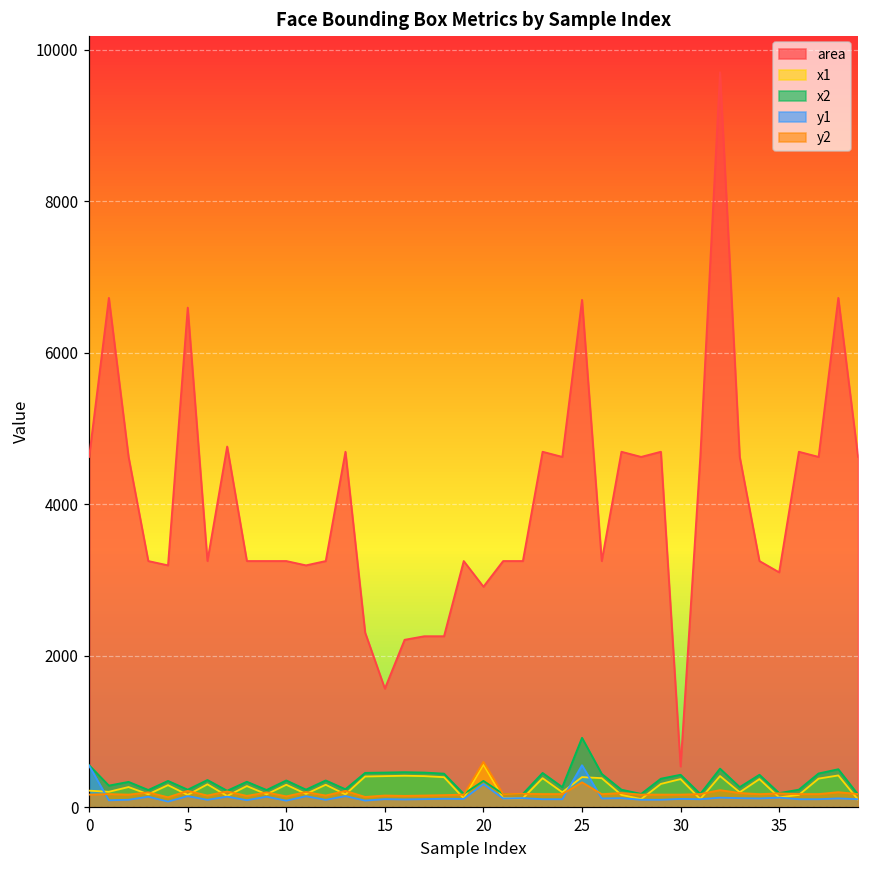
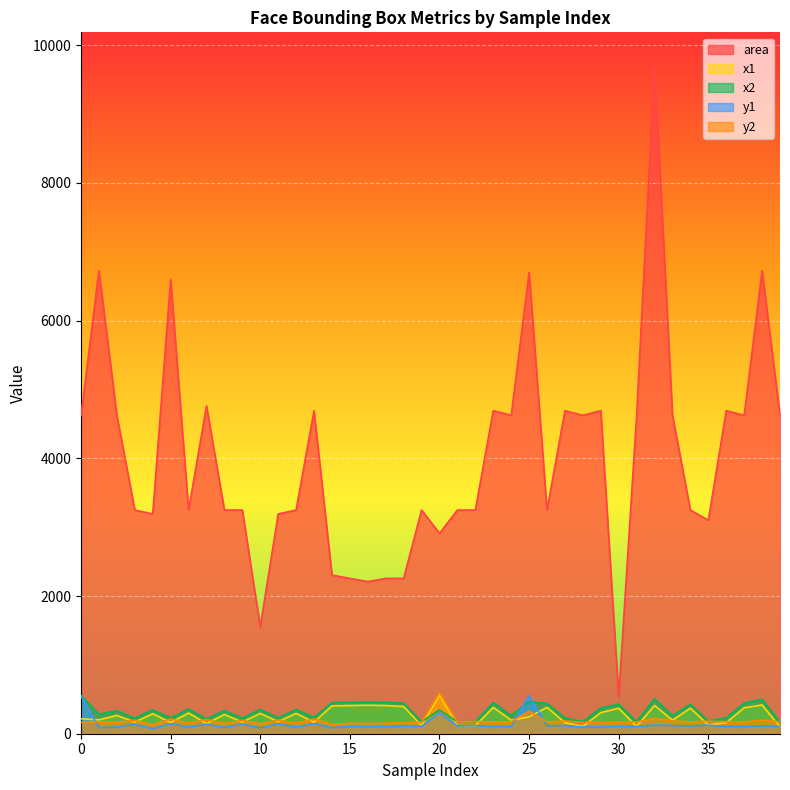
area, 10: 3200 -> 1600
area, 15: 1600 -> 2300
x1, 25: 400 -> 200
x2, 25: 900 -> 500
